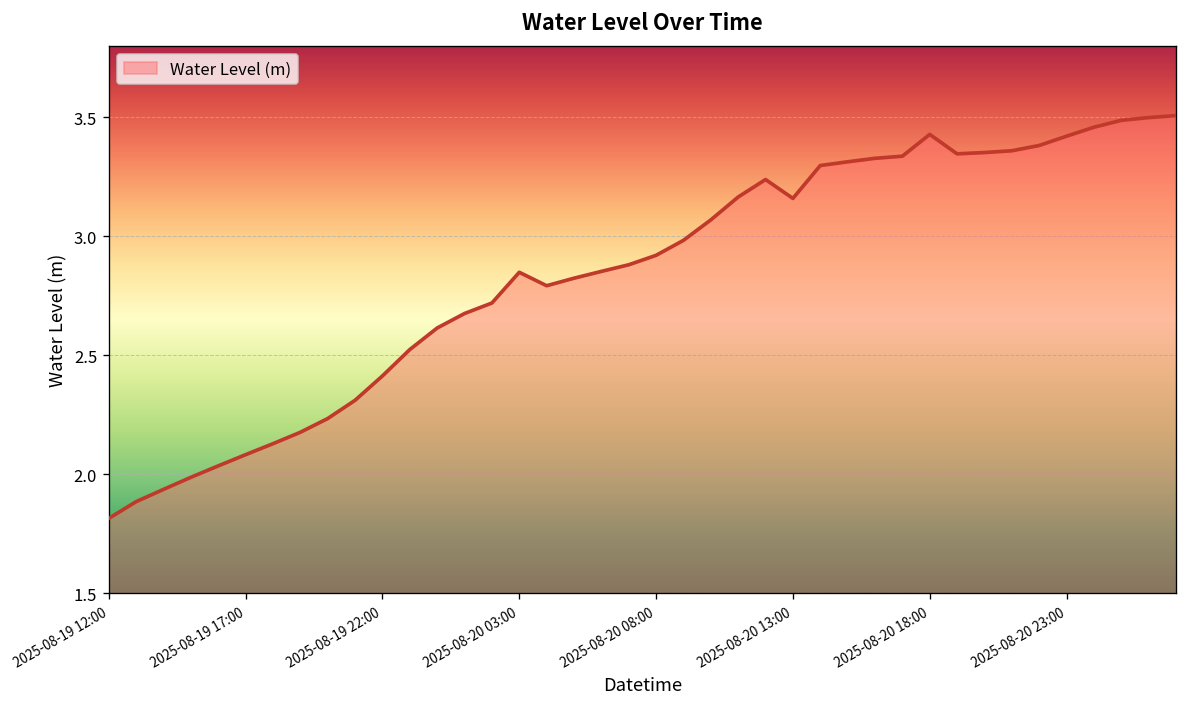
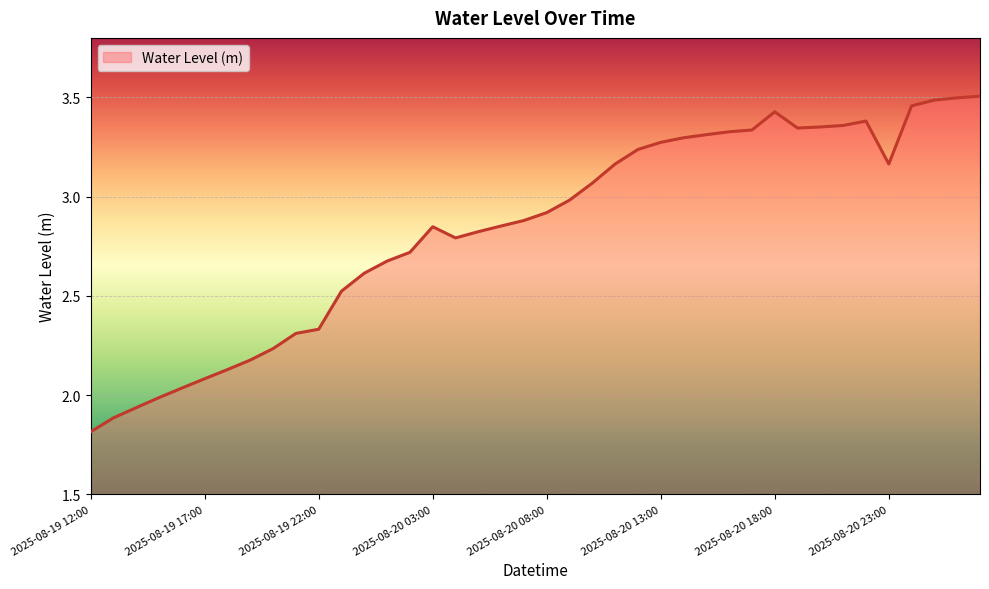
2025-08-19 22:00: 2.41 -> 2.33
2025-08-20 13:00: 3.16 -> 3.27
2025-08-20 23:00: 3.42 -> 3.16
